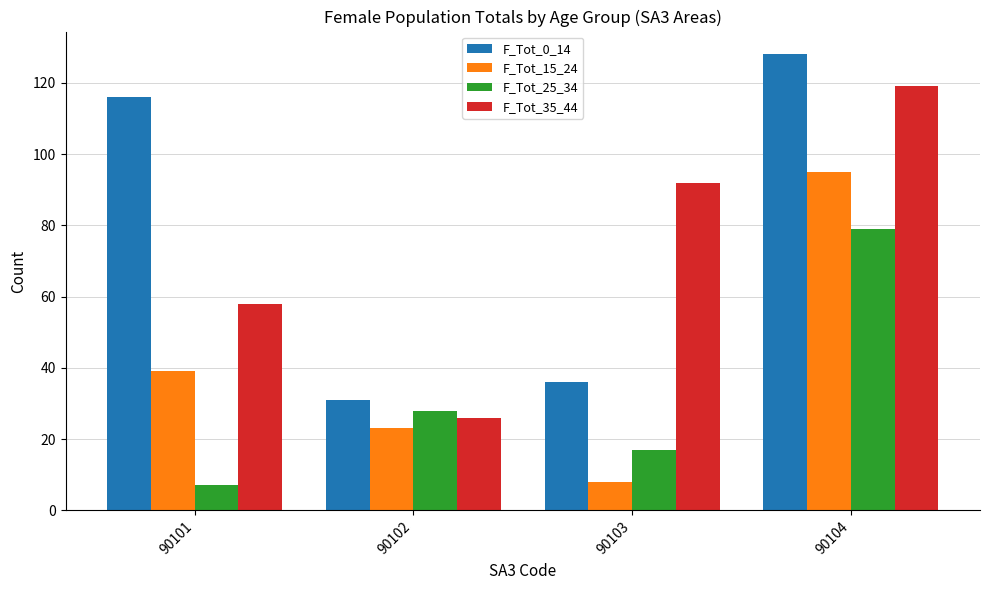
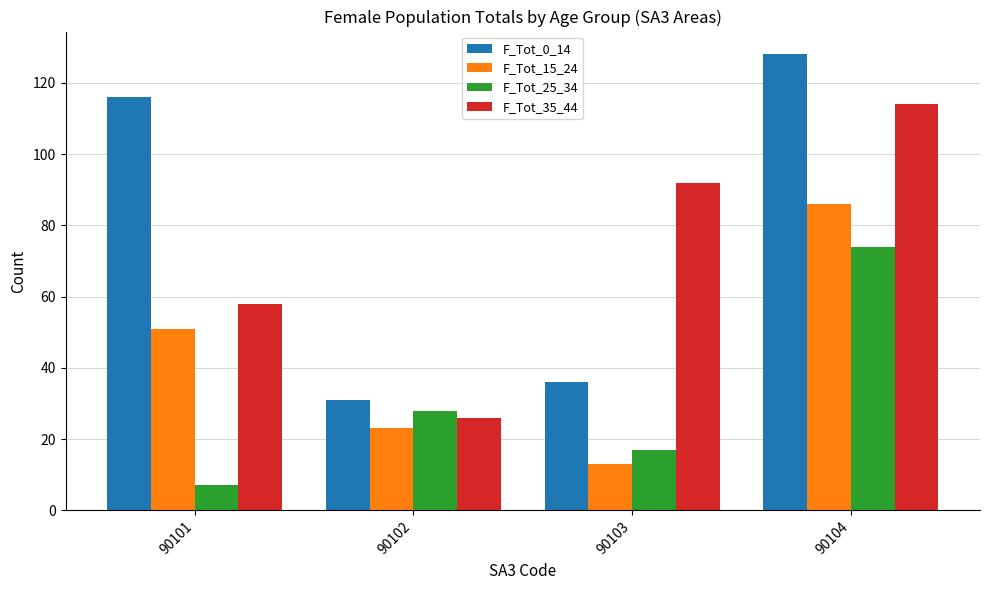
F_Tot_15_24, 90101: 39 -> 51
F_Tot_15_24, 90103: 8 -> 13
F_Tot_15_24, 90104: 95 -> 86
F_Tot_25_34, 90104: 79 -> 74
F_Tot_35_44, 90104: 119 -> 114
